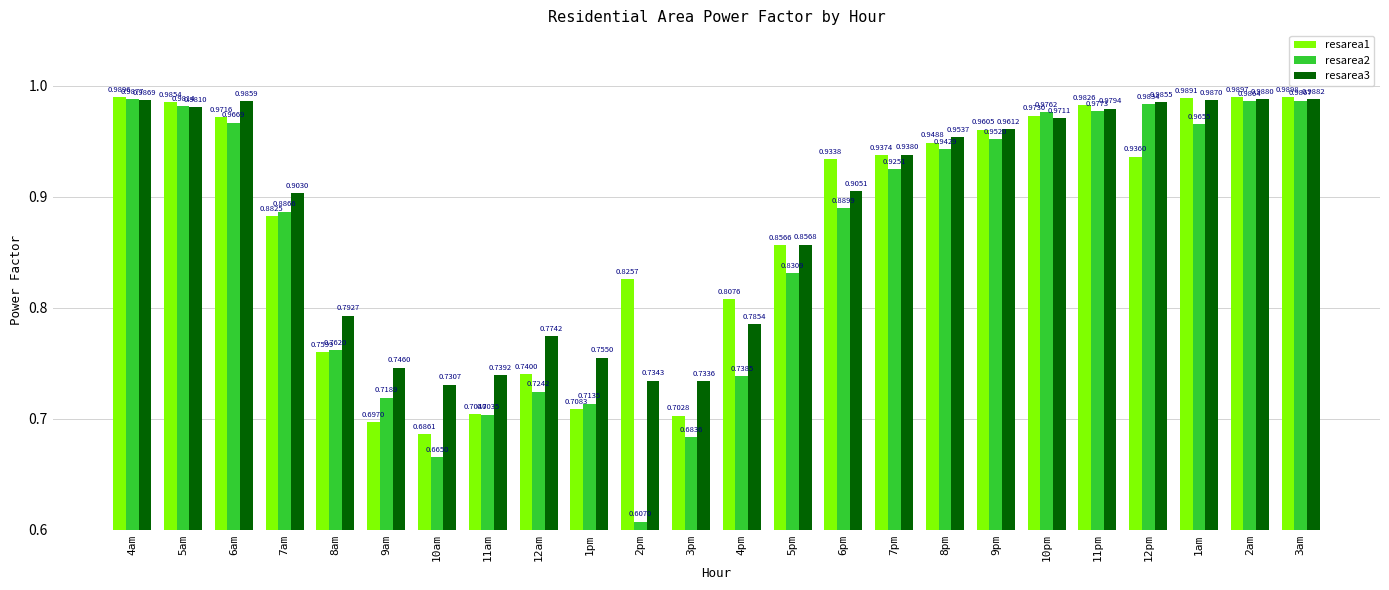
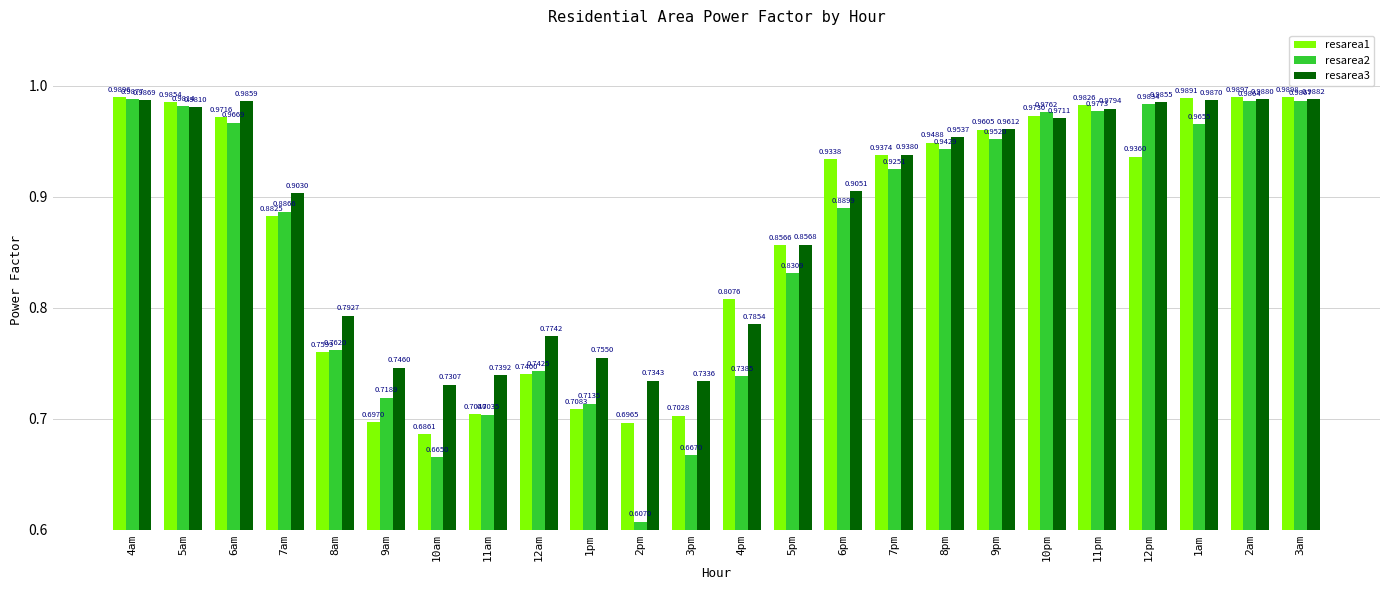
resarea2, 12am: 0.7242 -> 0.7425
resarea1, 2pm: 0.8257 -> 0.6965
resarea2, 3pm: 0.6836 -> 0.6670
